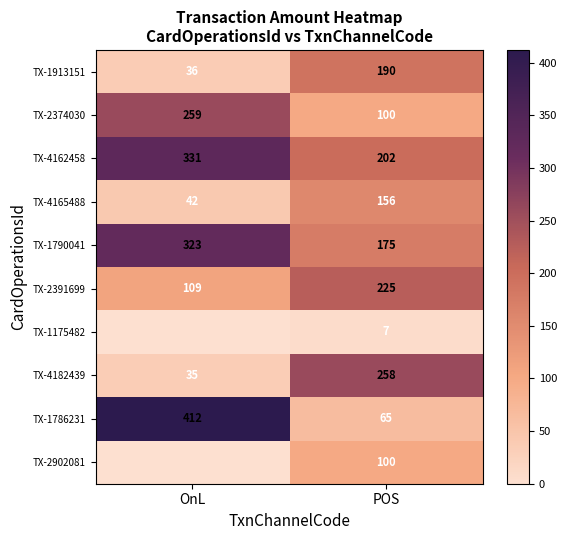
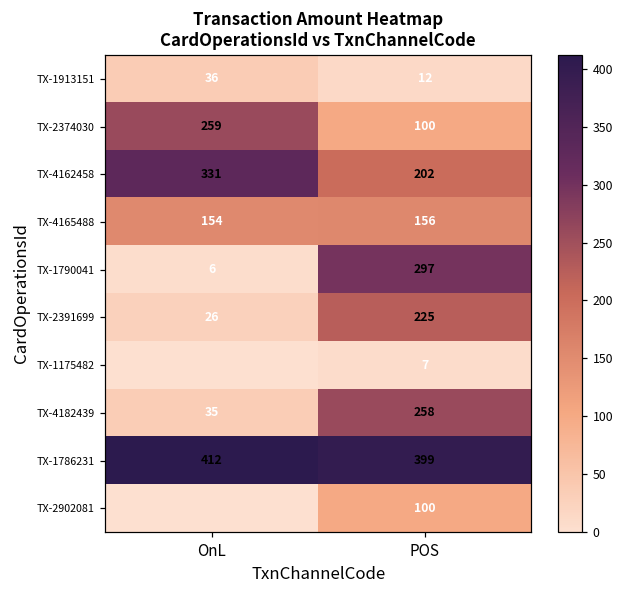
TX-1913151, POS: 190 -> 12
TX-4165488, OnL: 42 -> 154
TX-1790041, OnL: 323 -> 6
TX-1790041, POS: 175 -> 297
TX-2391699, OnL: 109 -> 26
TX-1786231, POS: 65 -> 399
